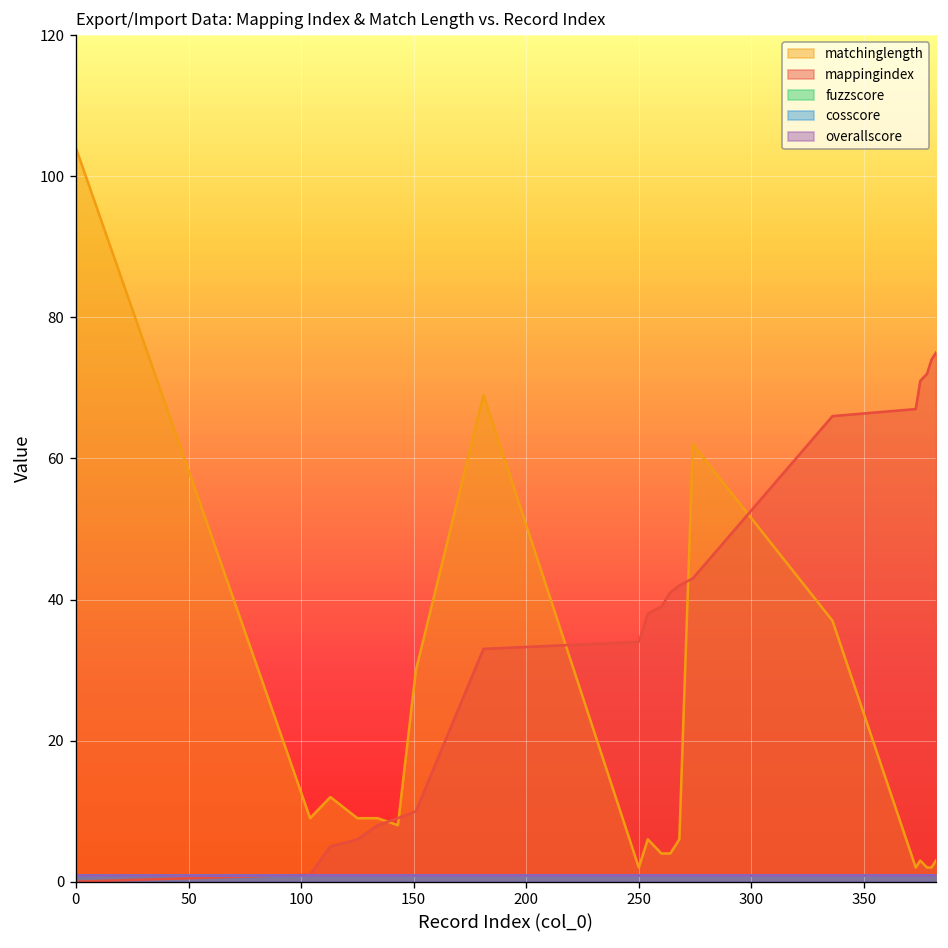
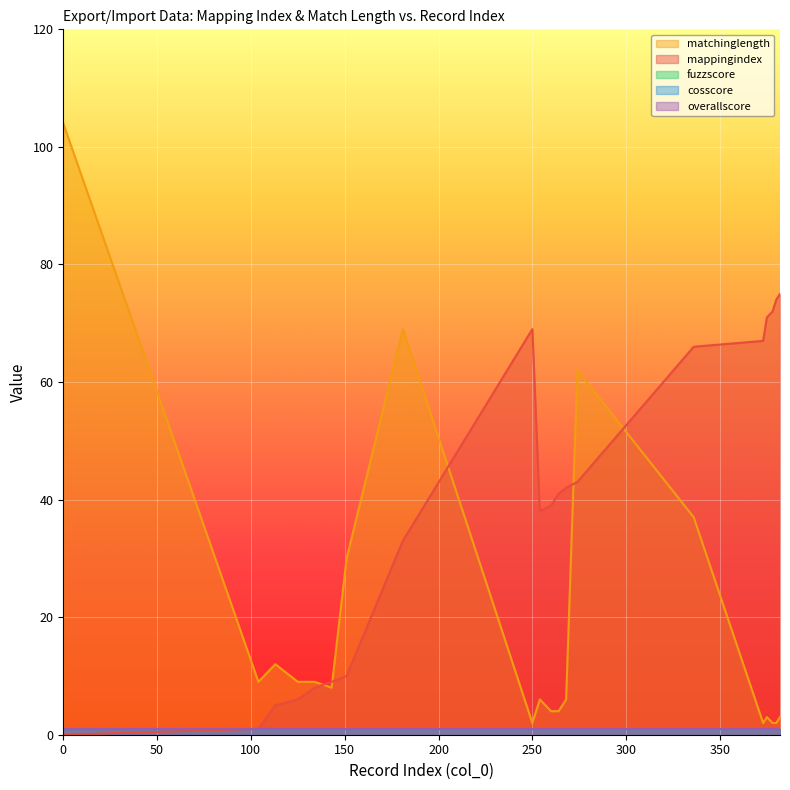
mappingindex, 250: 34 -> 69
